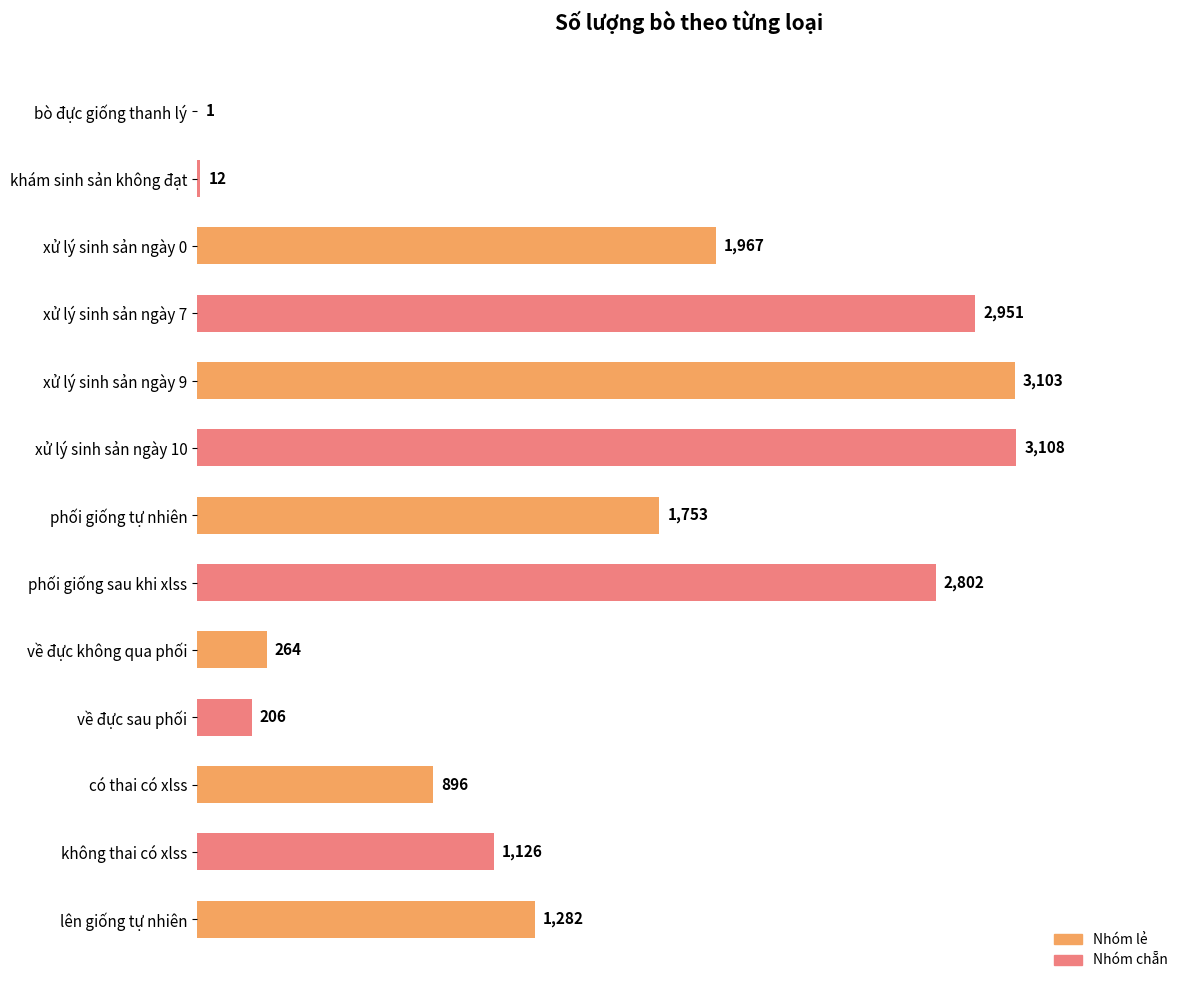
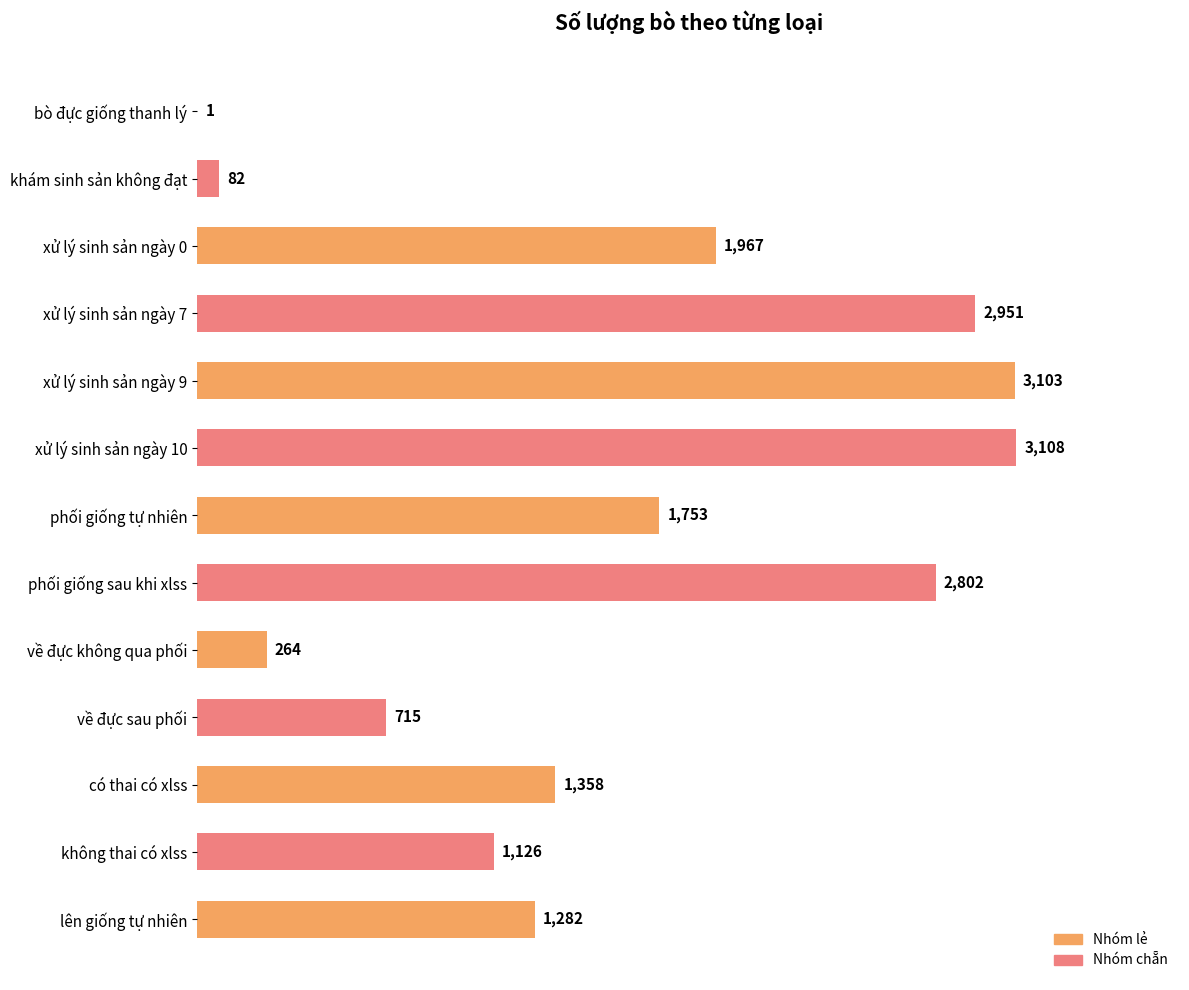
khám sinh sản không đạt: 12 -> 82
về đực sau phối: 206 -> 715
có thai có xlss: 896 -> 1,358
